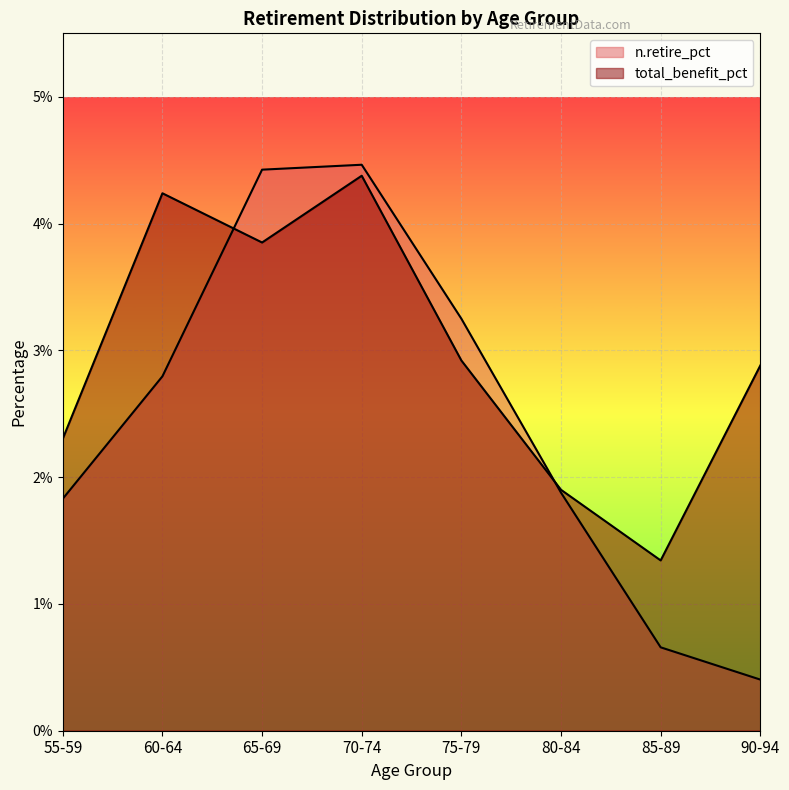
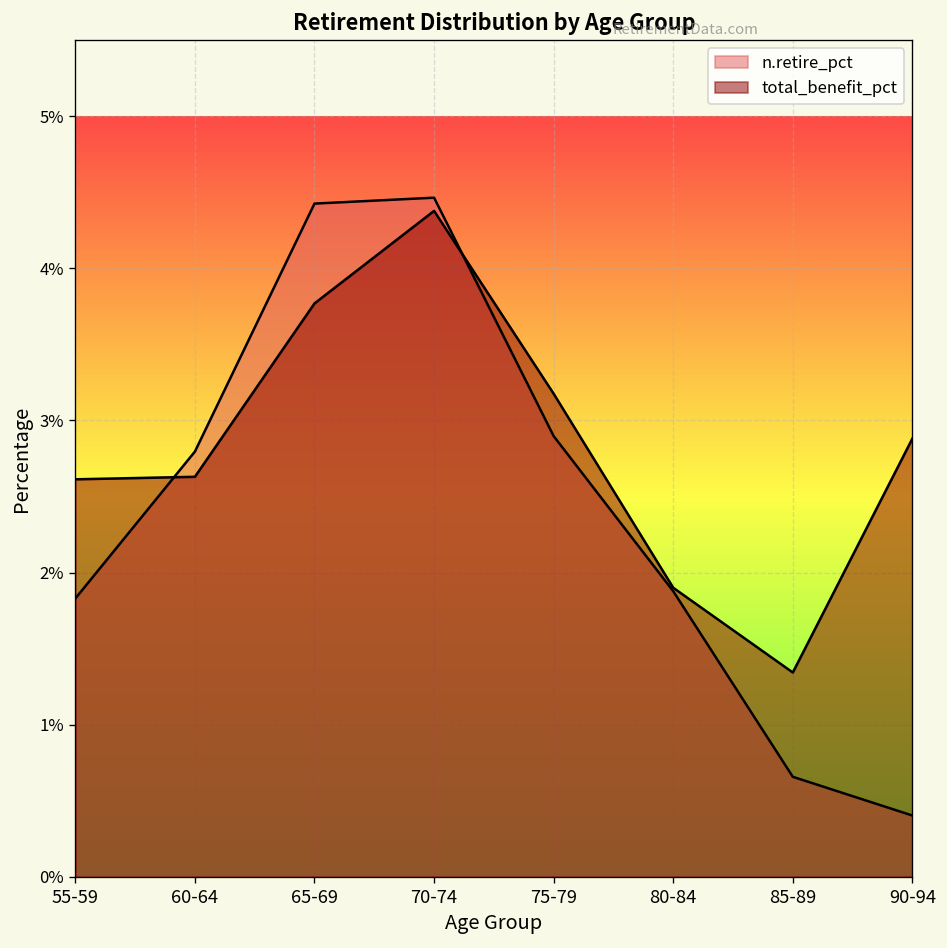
total_benefit_pct, 55-59: 2.30% -> 2.61%
total_benefit_pct, 60-64: 4.24% -> 2.63%
total_benefit_pct, 65-69: 3.85% -> 3.77%
n.retire_pct, 75-79: 3.25% -> 2.90%
total_benefit_pct, 75-79: 2.92% -> 3.18%
